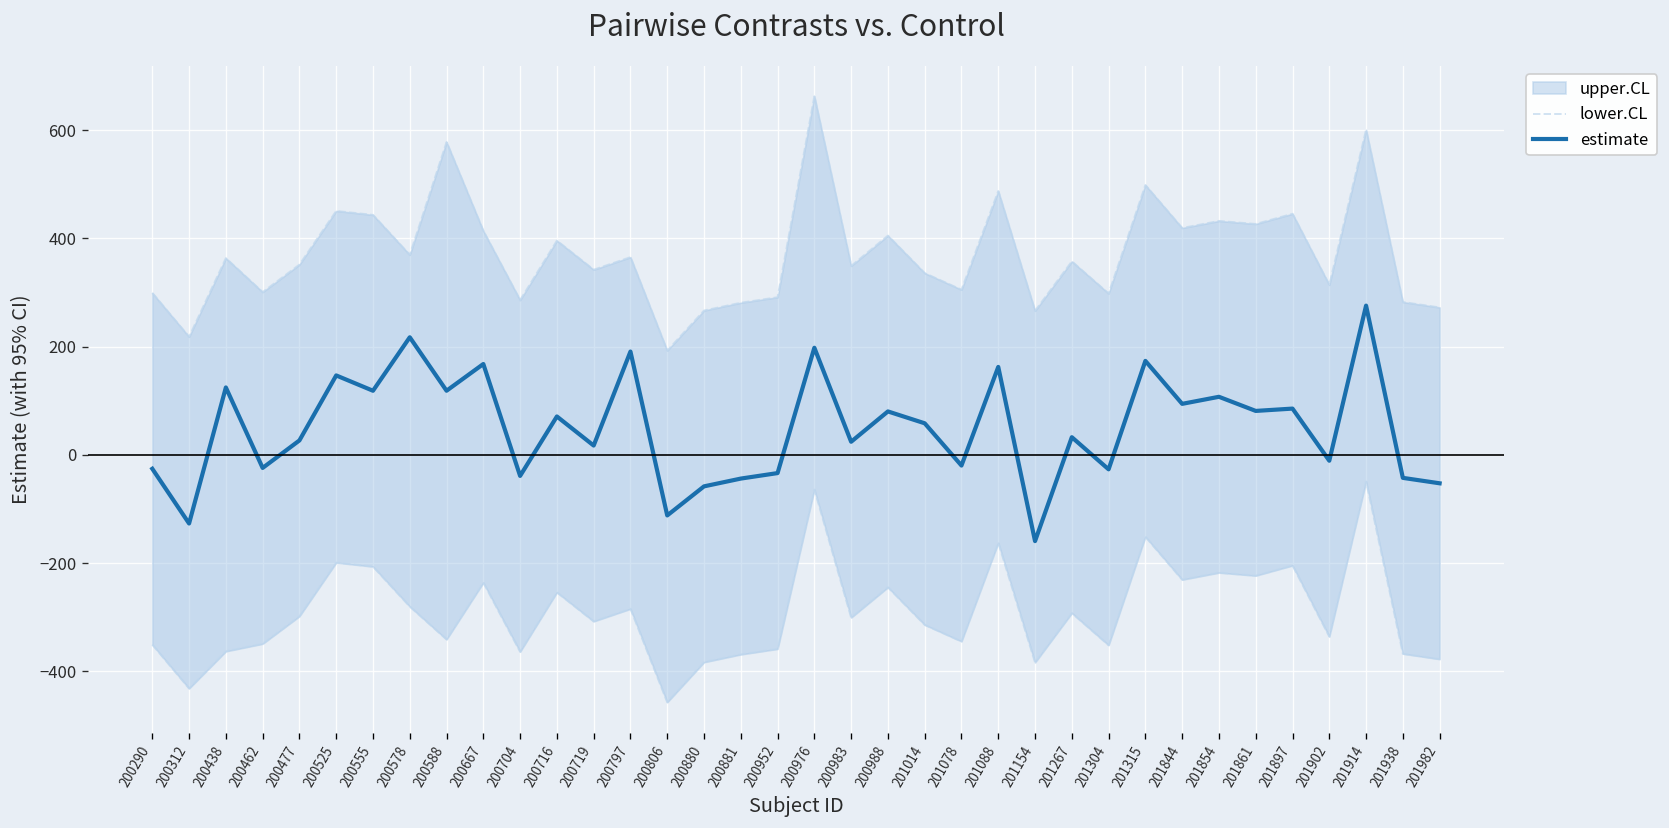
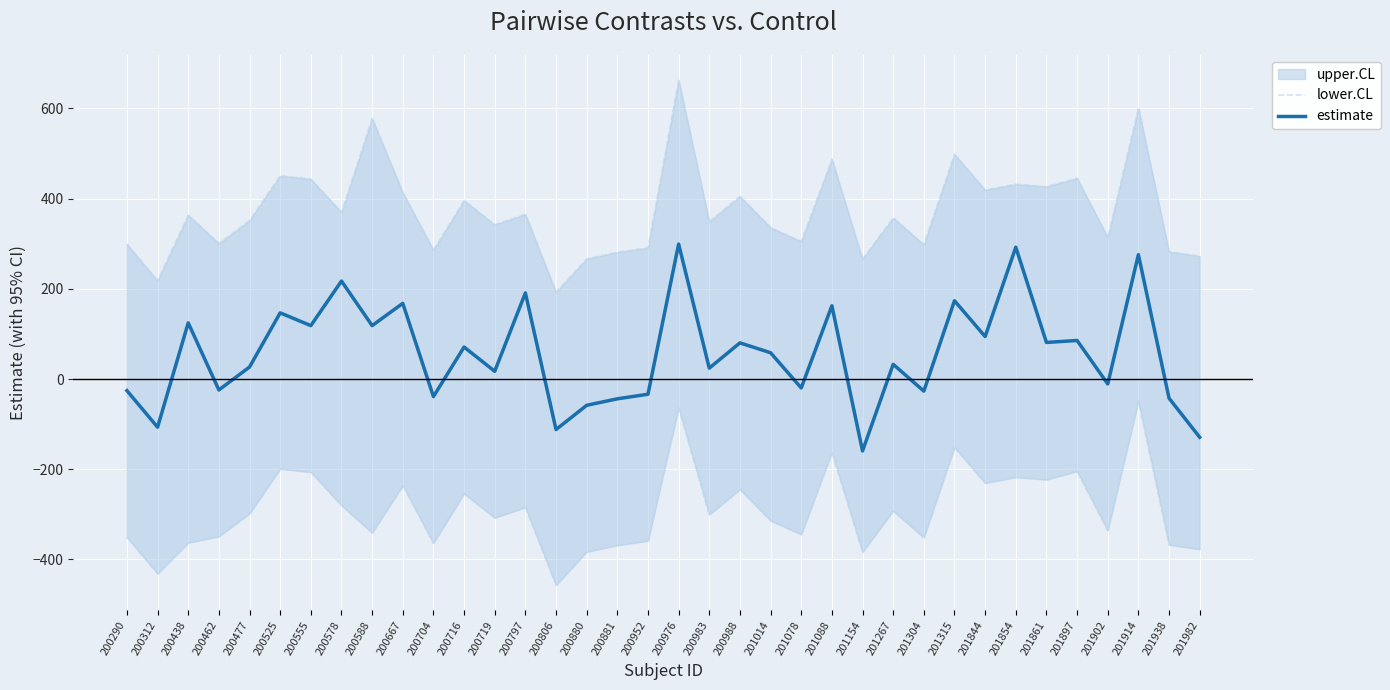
estimate, 200312: -130 -> -110
estimate, 200976: 200 -> 300
estimate, 201854: 110 -> 290
estimate, 201982: -50 -> -130
